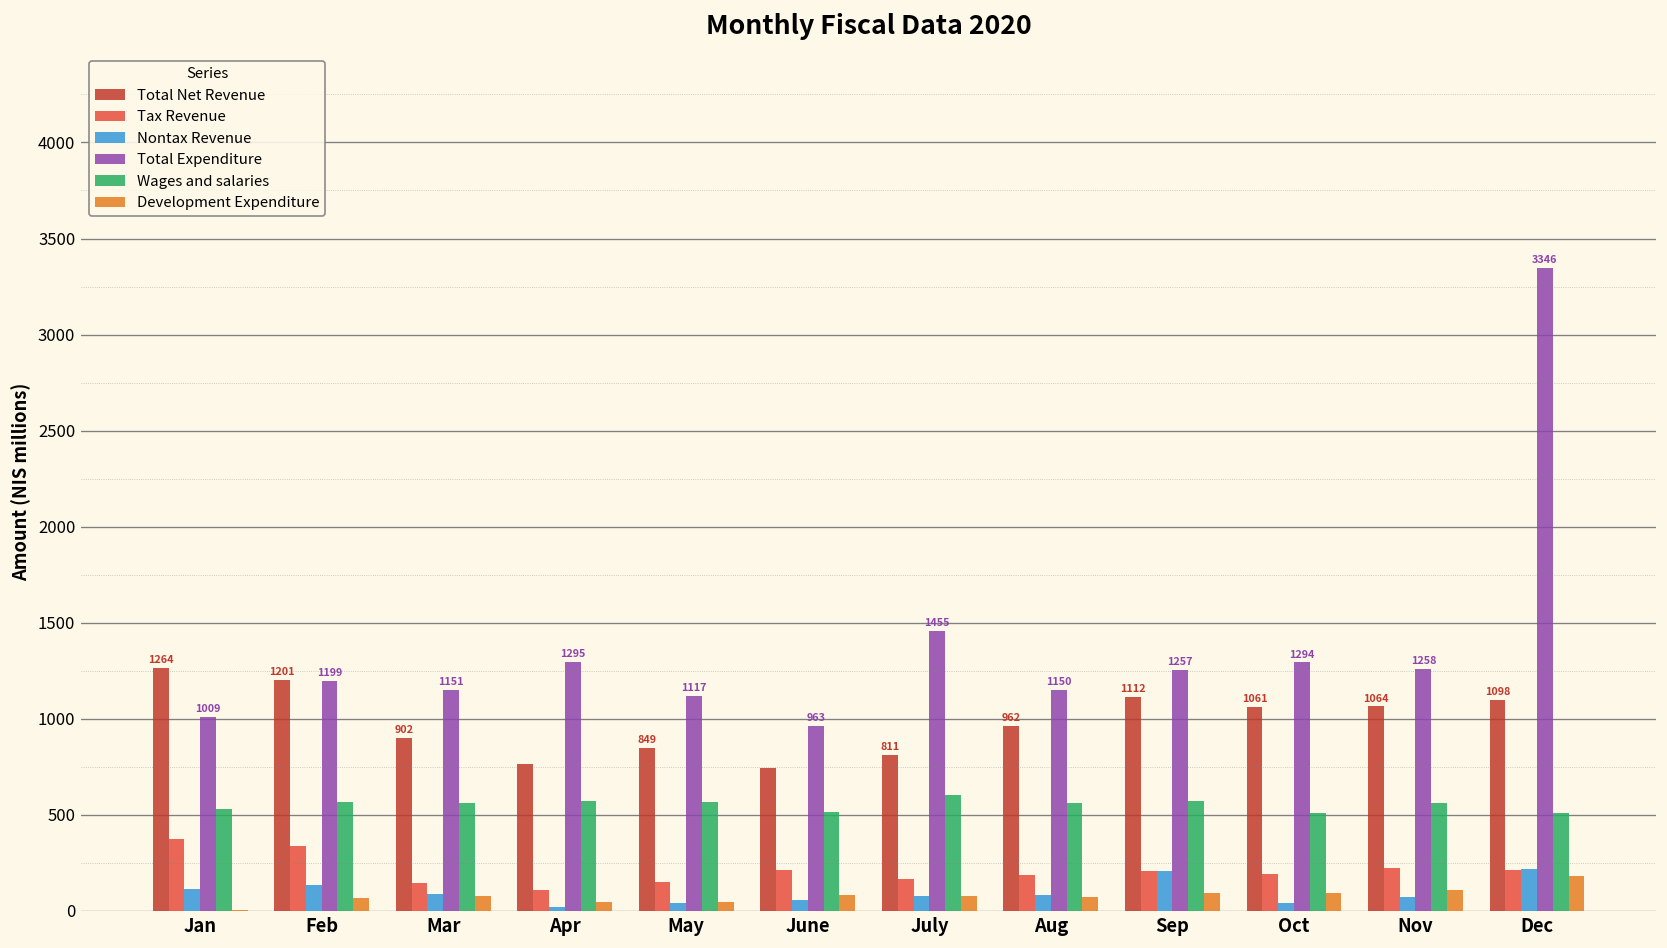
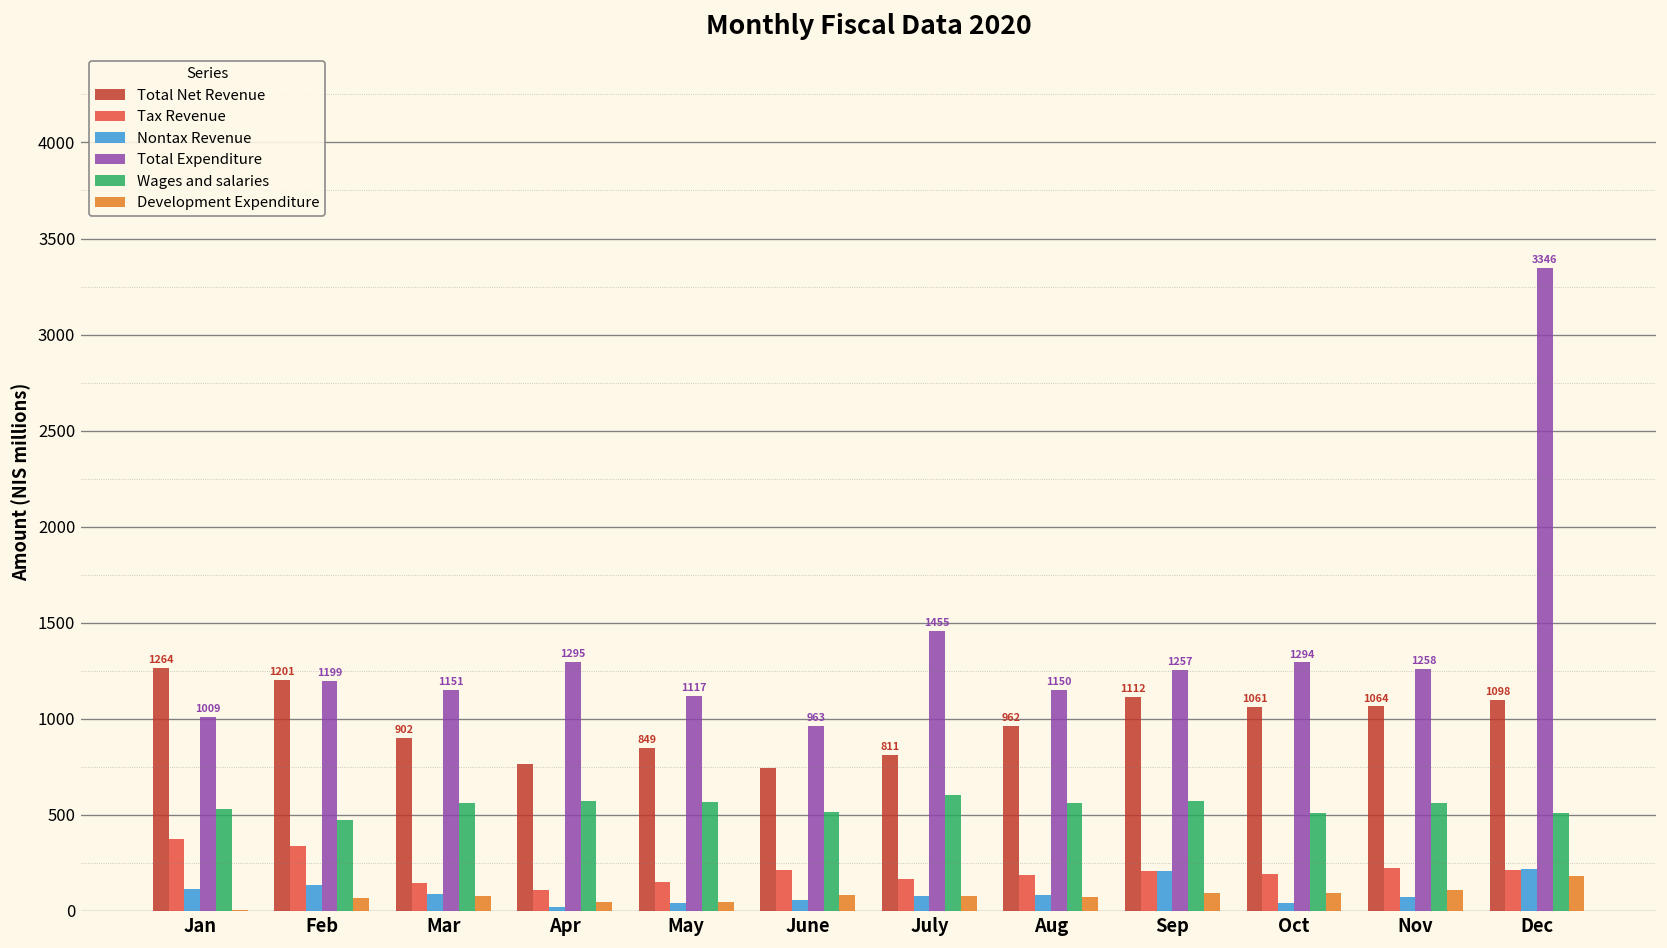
Wages and salaries, Feb: 570 -> 470
